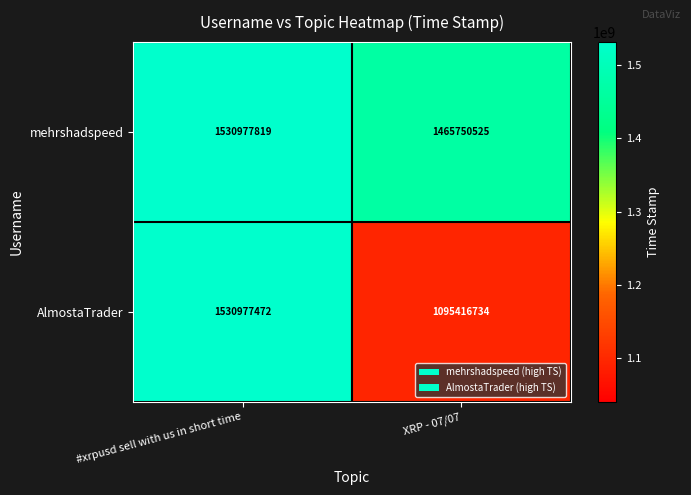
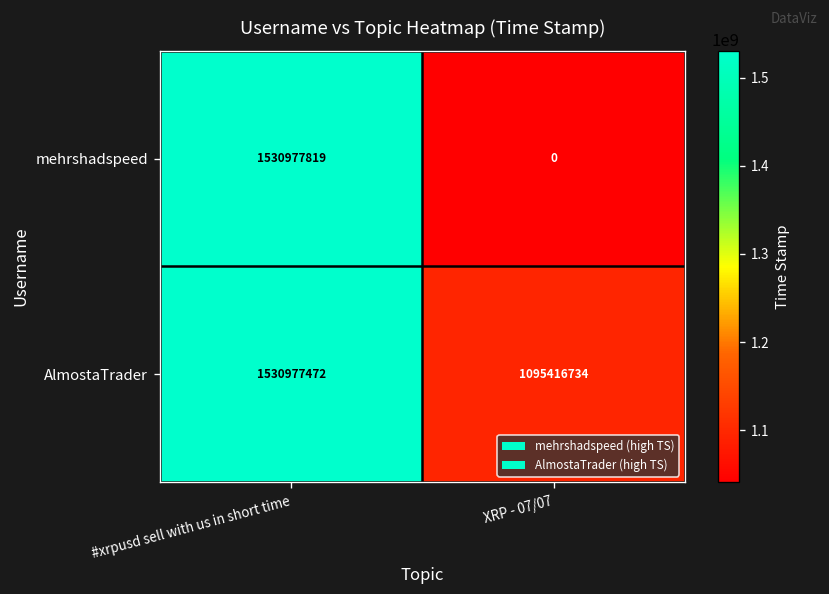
mehrshadspeed, XRP - 07/07: 1465750525 -> 0
